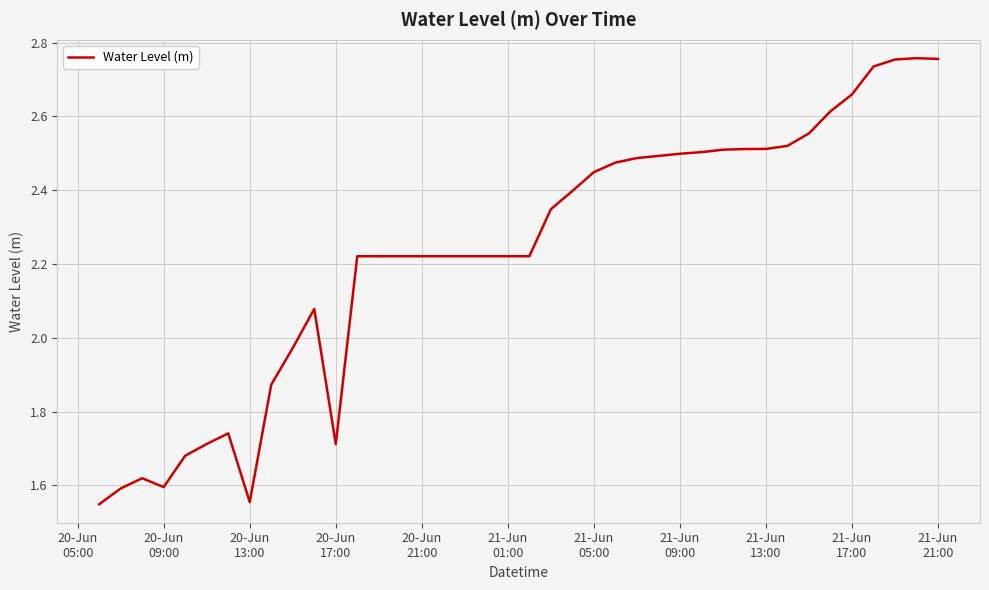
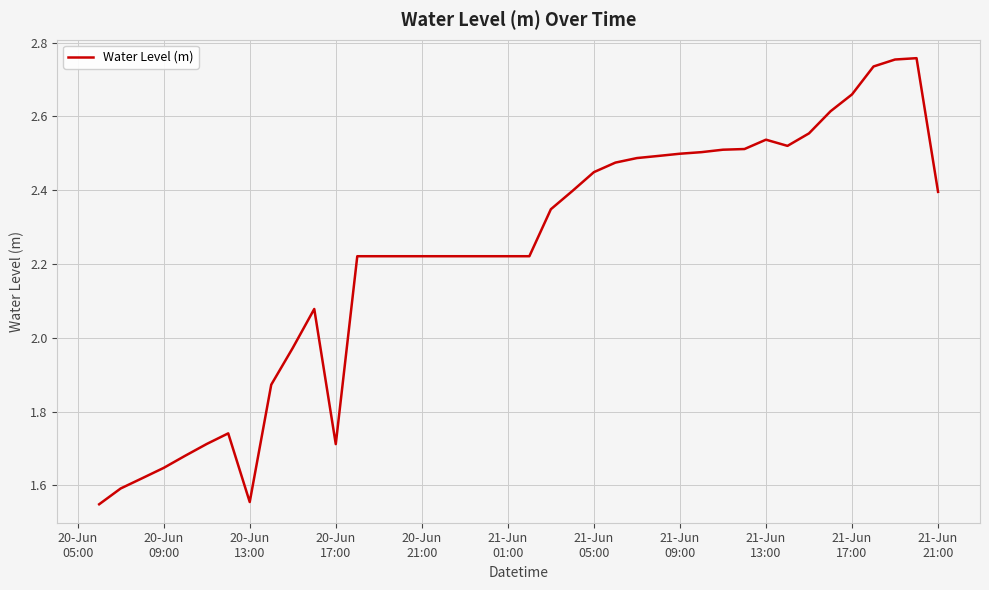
20-Jun 09:00: 1.60 -> 1.65
21-Jun 13:00: 2.51 -> 2.54
21-Jun 21:00: 2.76 -> 2.40
